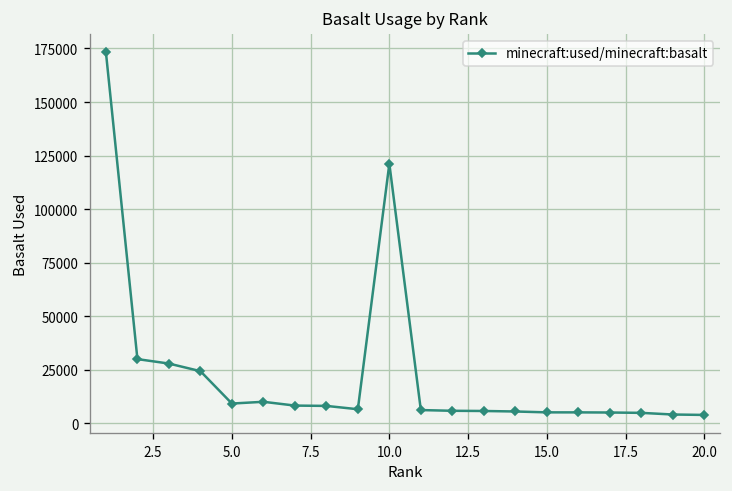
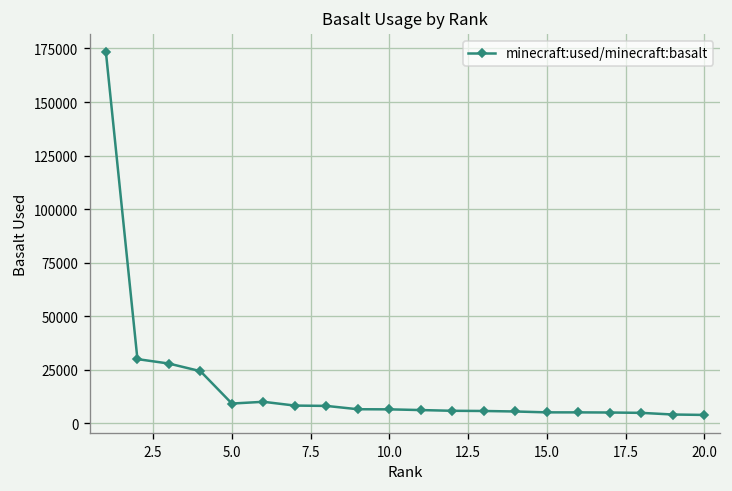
10.0: 121000 -> 7000
